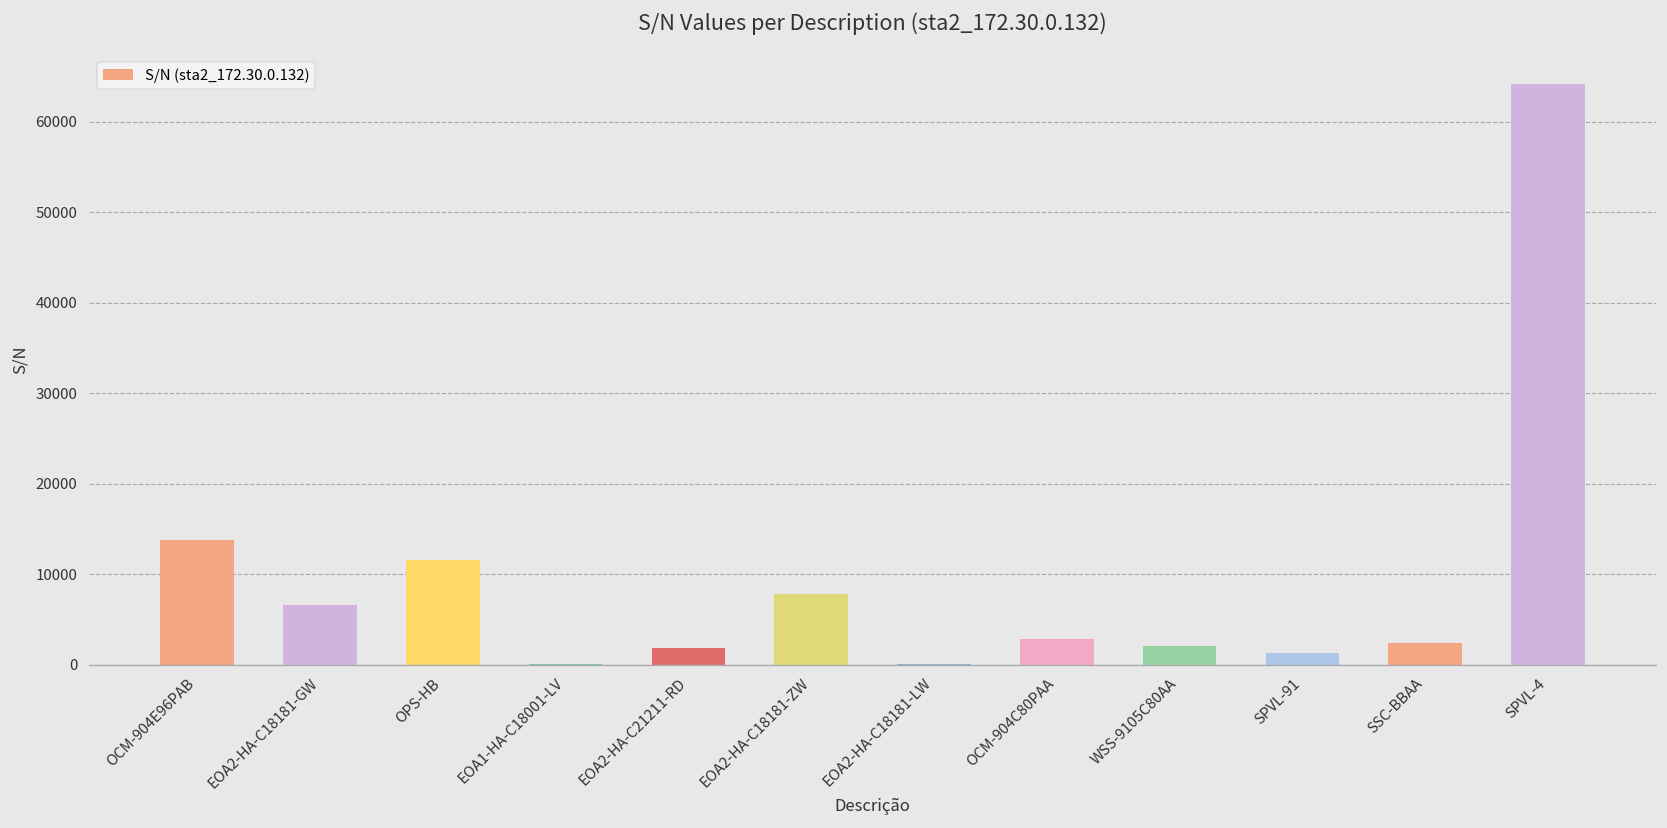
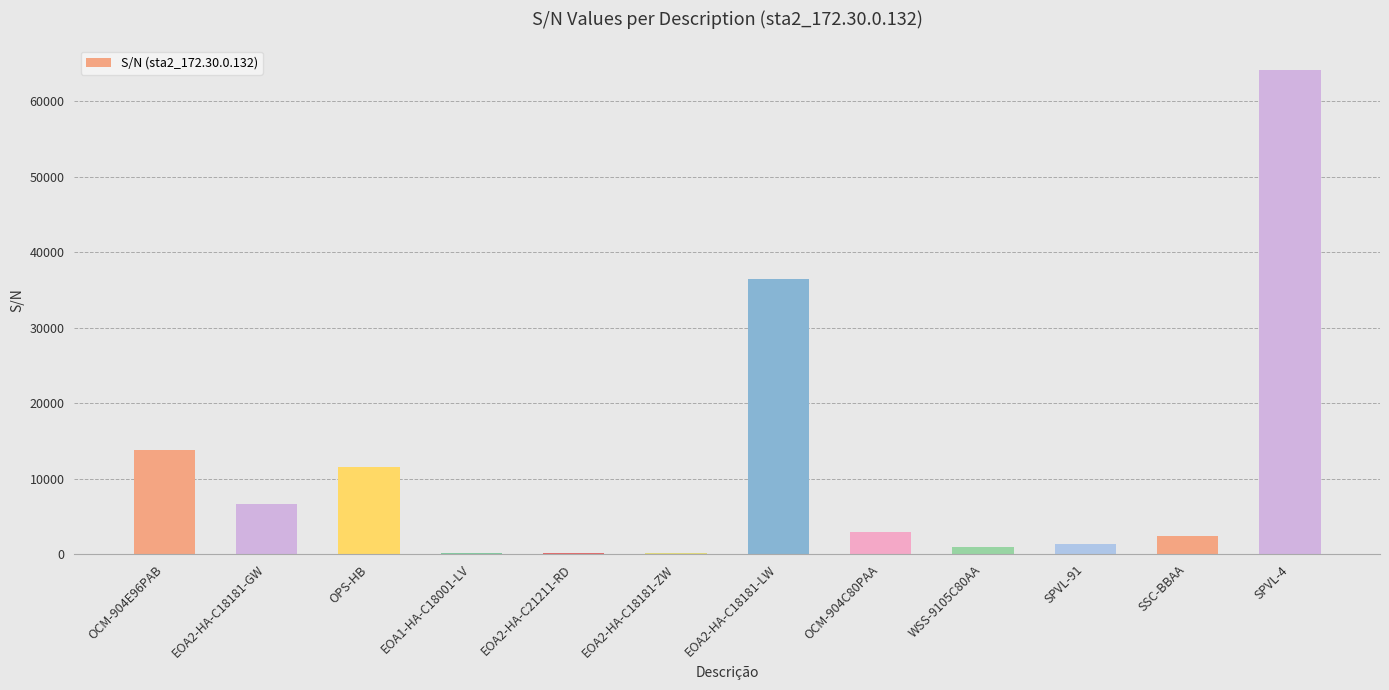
EOA2-HA-C21211-RD: 2000 -> 0
EOA2-HA-C18181-ZW: 8000 -> 0
EOA2-HA-C18181-LW: 0 -> 36000
WSS-9105C80AA: 2000 -> 1000
